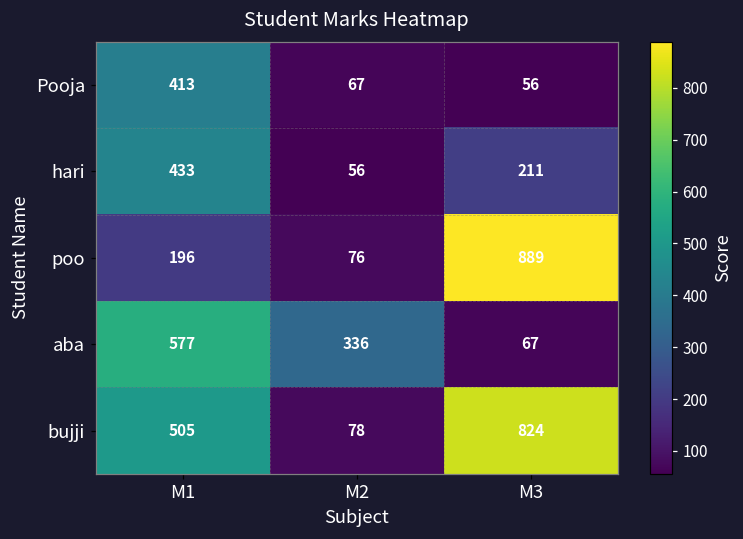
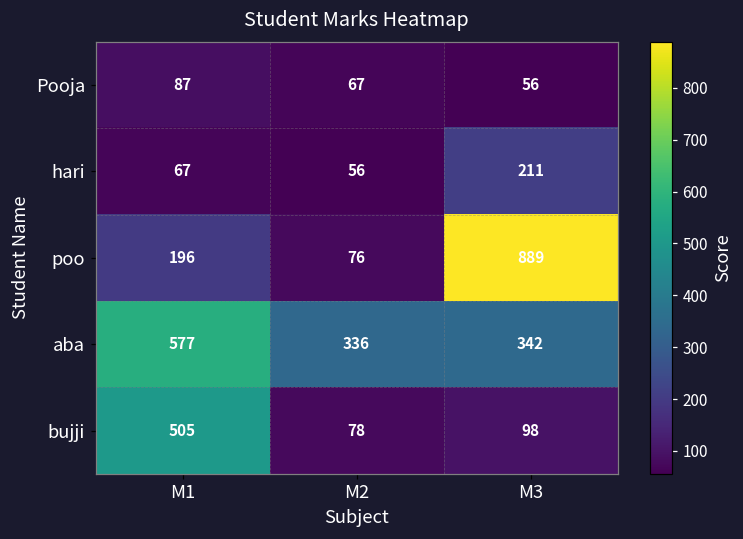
Pooja, M1: 413 -> 87
hari, M1: 433 -> 67
aba, M3: 67 -> 342
bujji, M3: 824 -> 98
